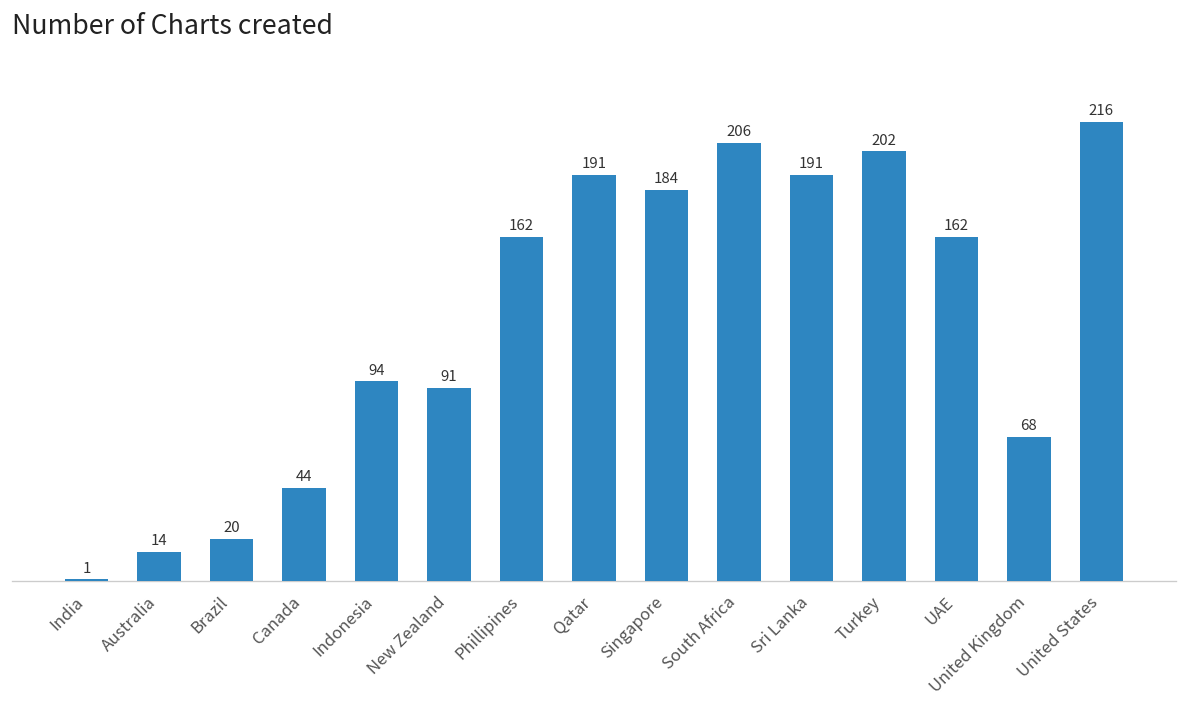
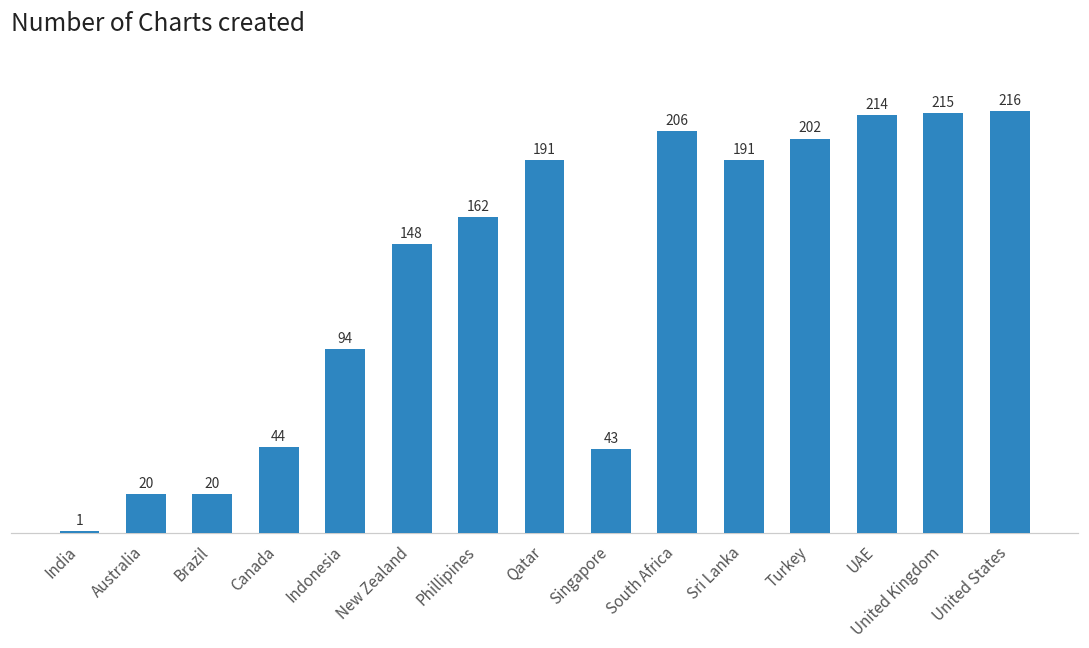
Australia: 14 -> 20
New Zealand: 91 -> 148
Singapore: 184 -> 43
UAE: 162 -> 214
United Kingdom: 68 -> 215
